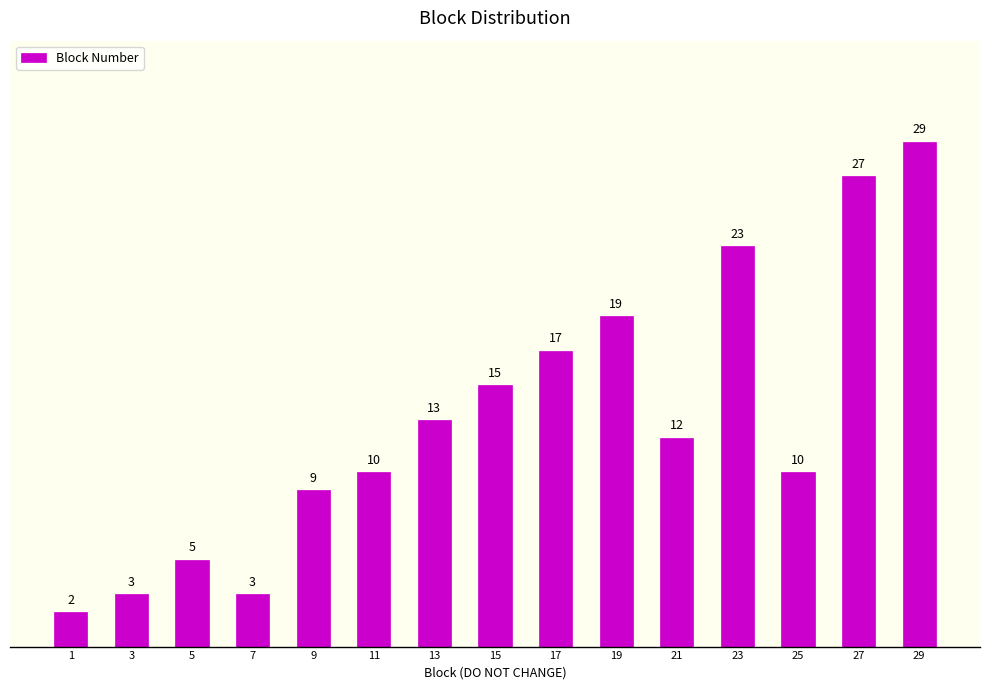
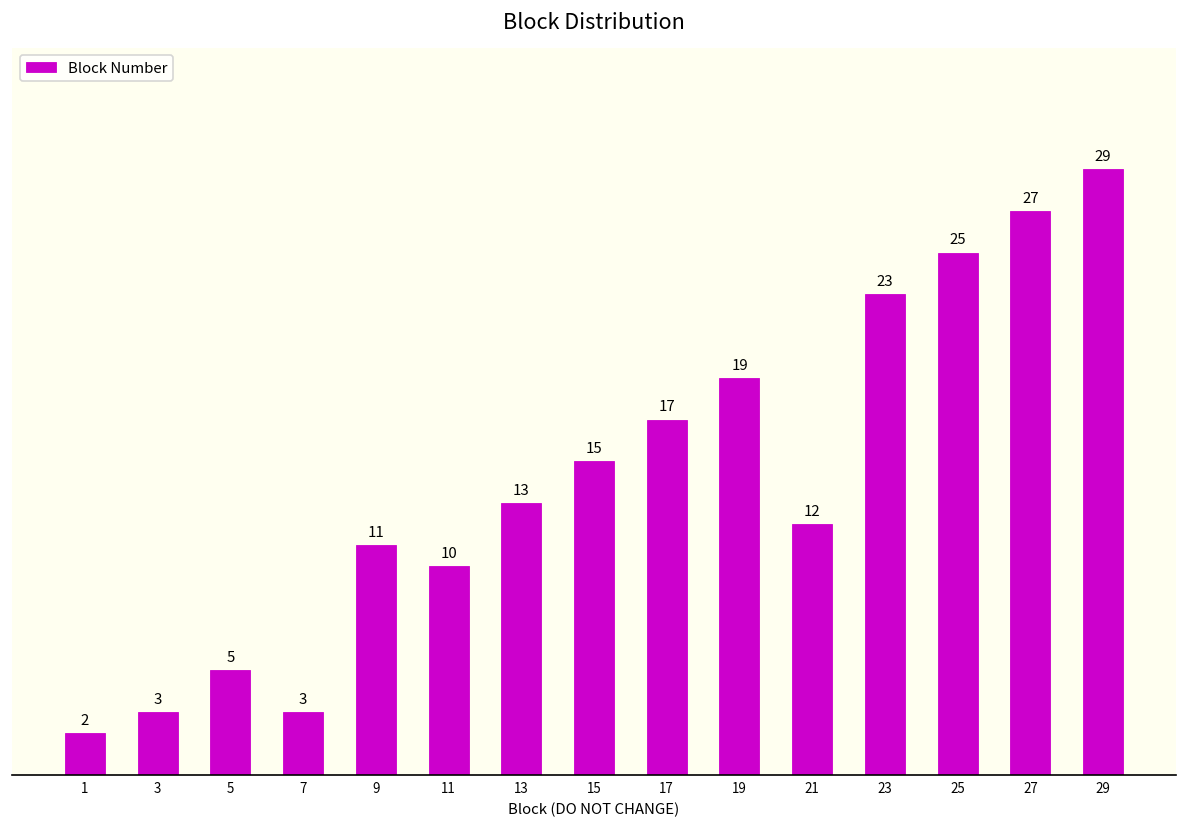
9: 9 -> 11
25: 10 -> 25
